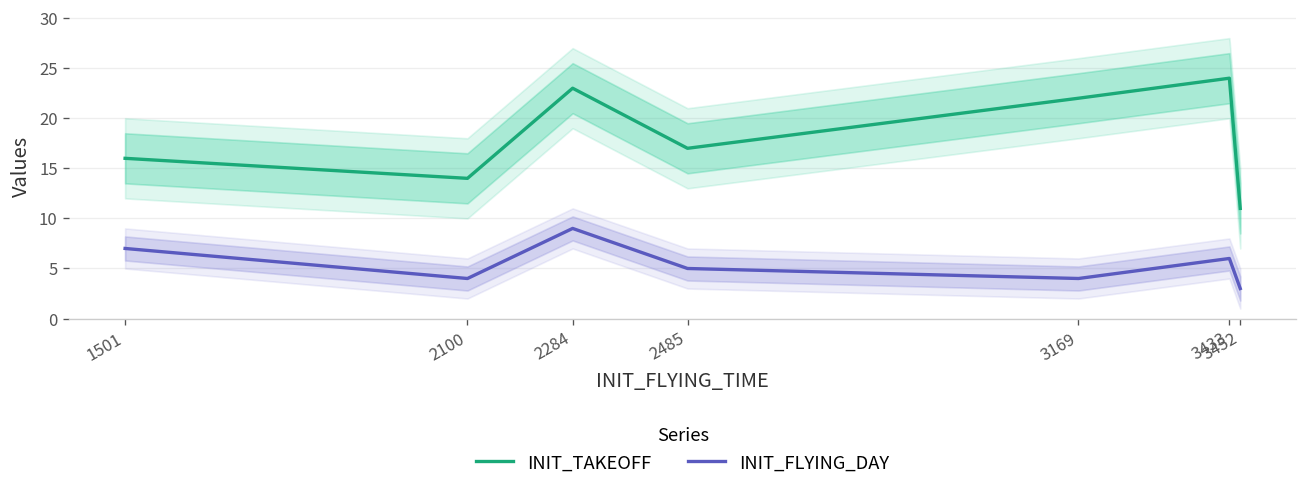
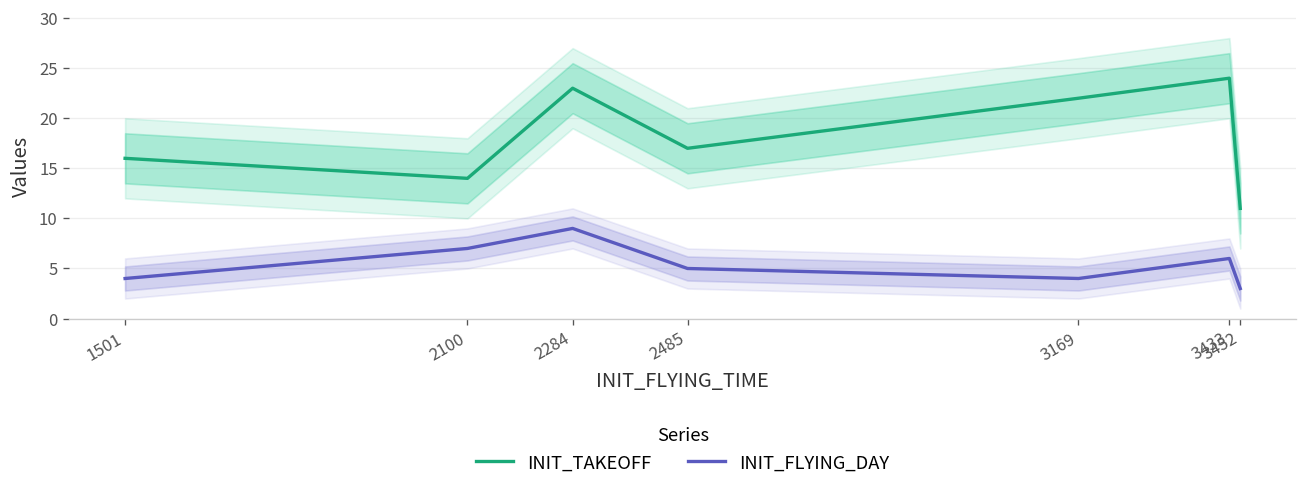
INIT_FLYING_DAY, 1501: 7 -> 4
INIT_FLYING_DAY, 2100: 4 -> 7
